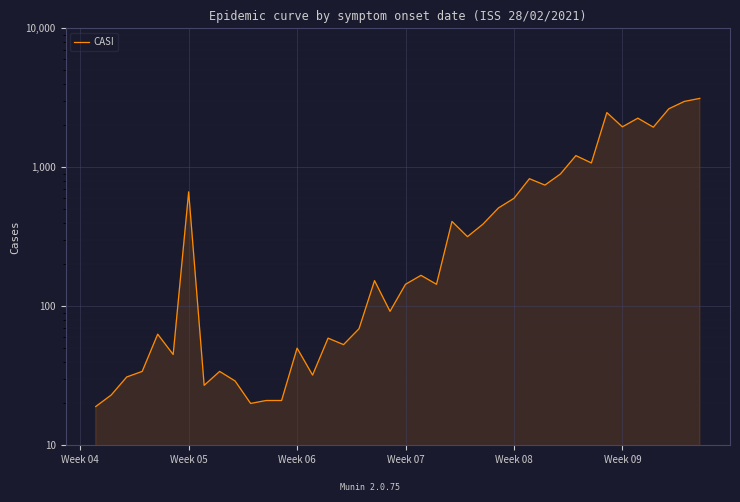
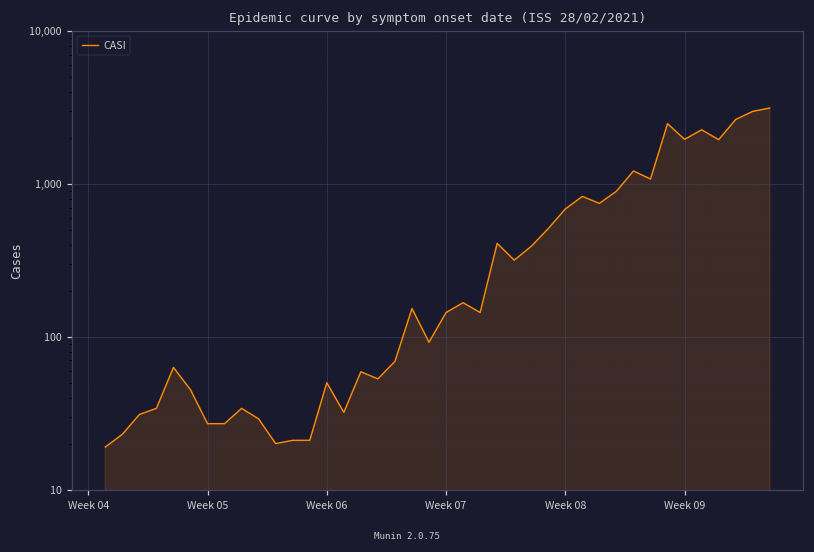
Week 05: 700 -> 27
Week 08: 600 -> 700
